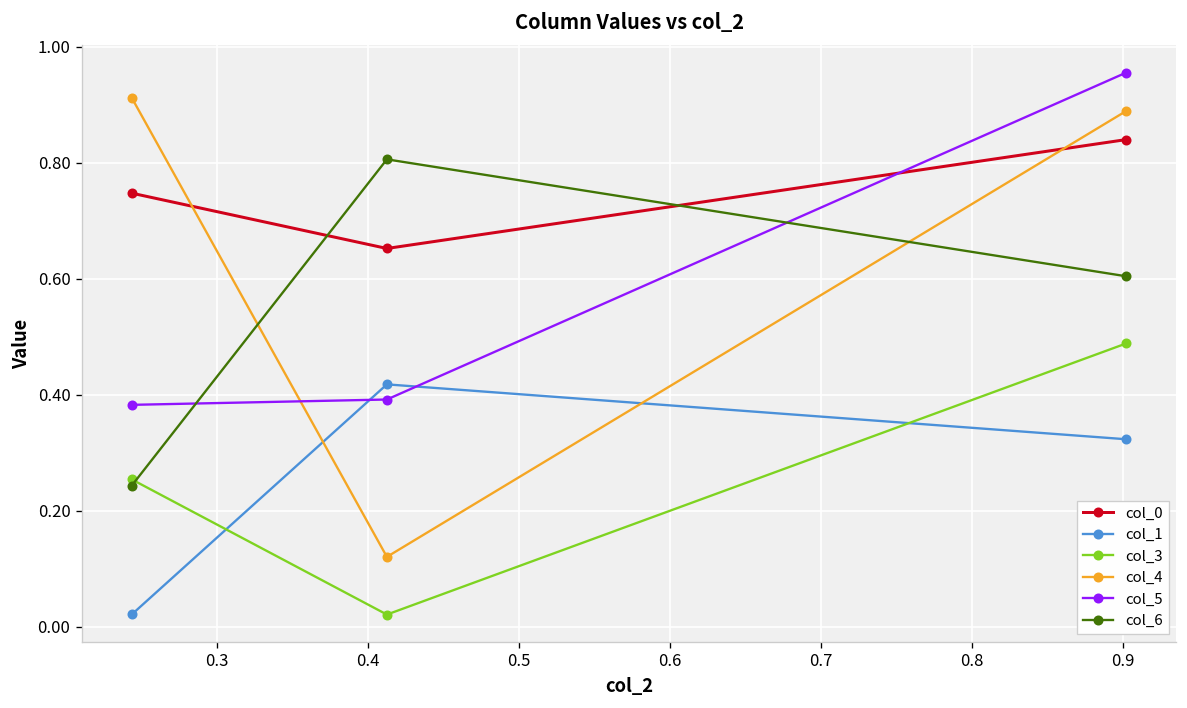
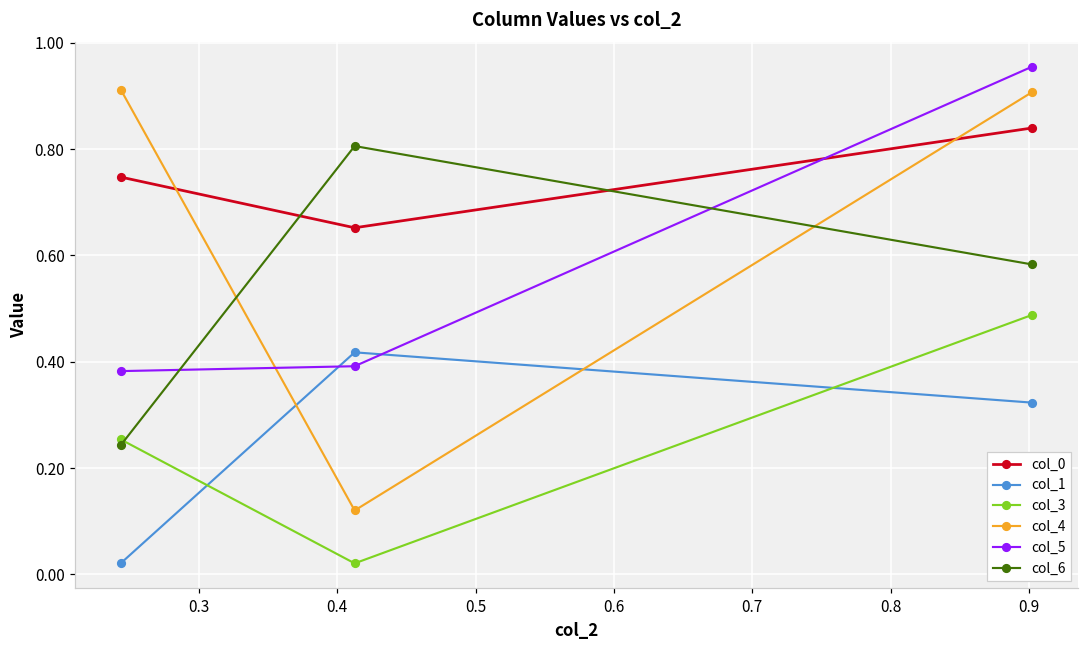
col_4, 0.9: 0.89 -> 0.91
col_6, 0.9: 0.60 -> 0.58
